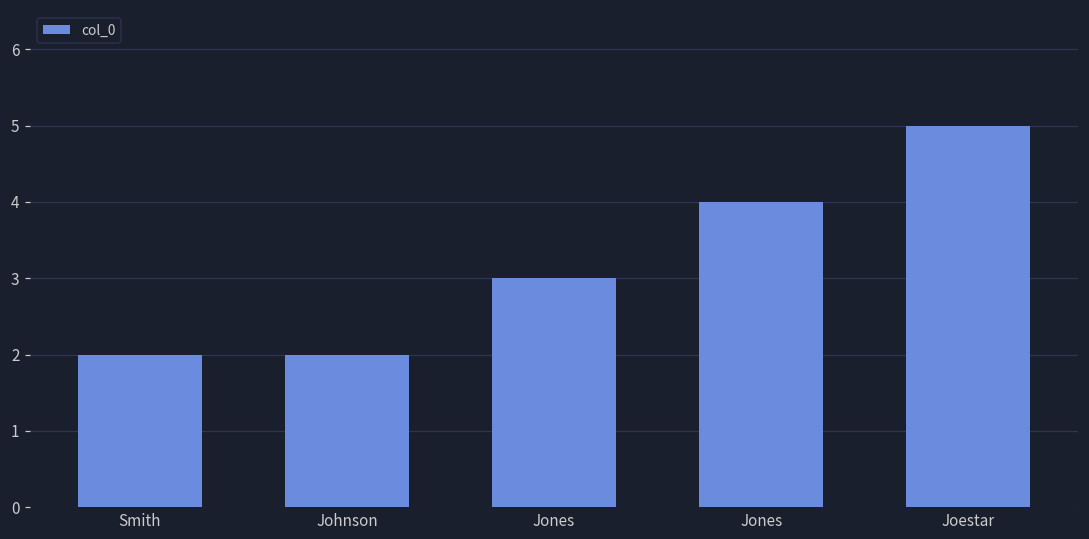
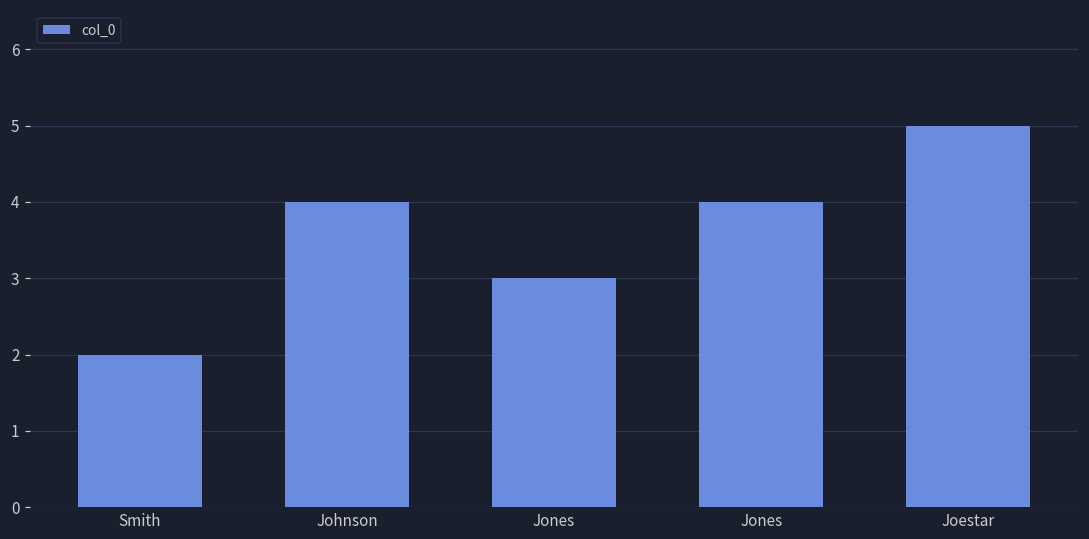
Johnson: 2 -> 4
